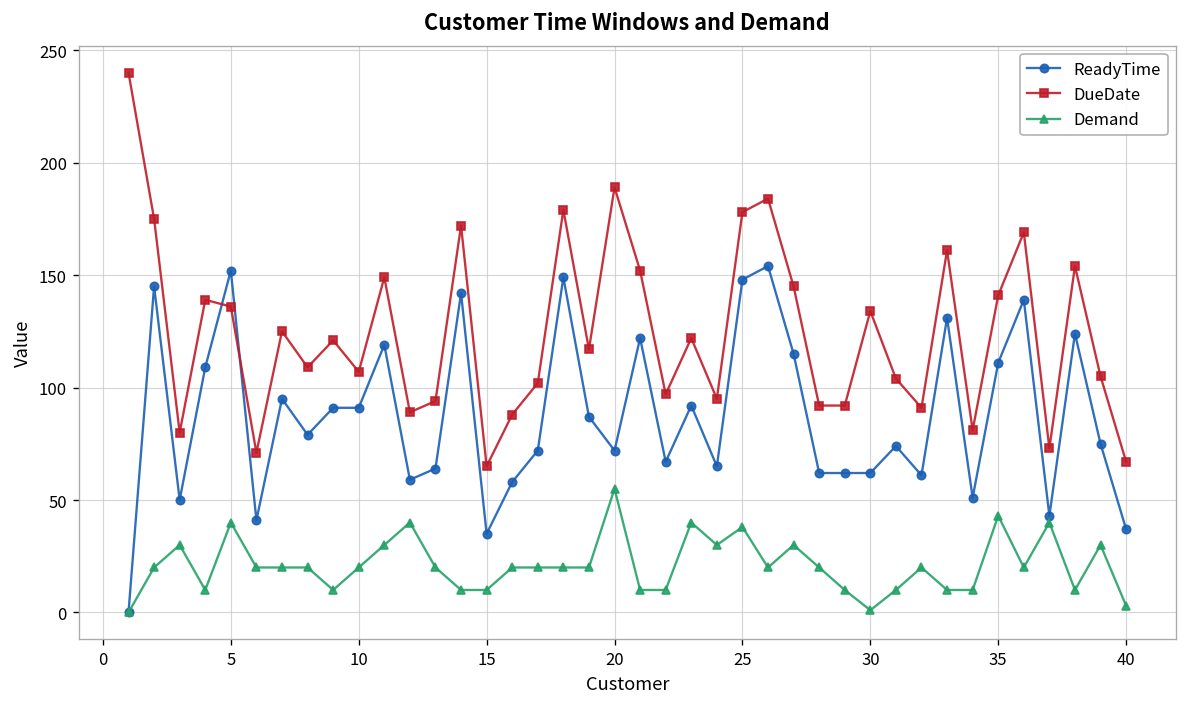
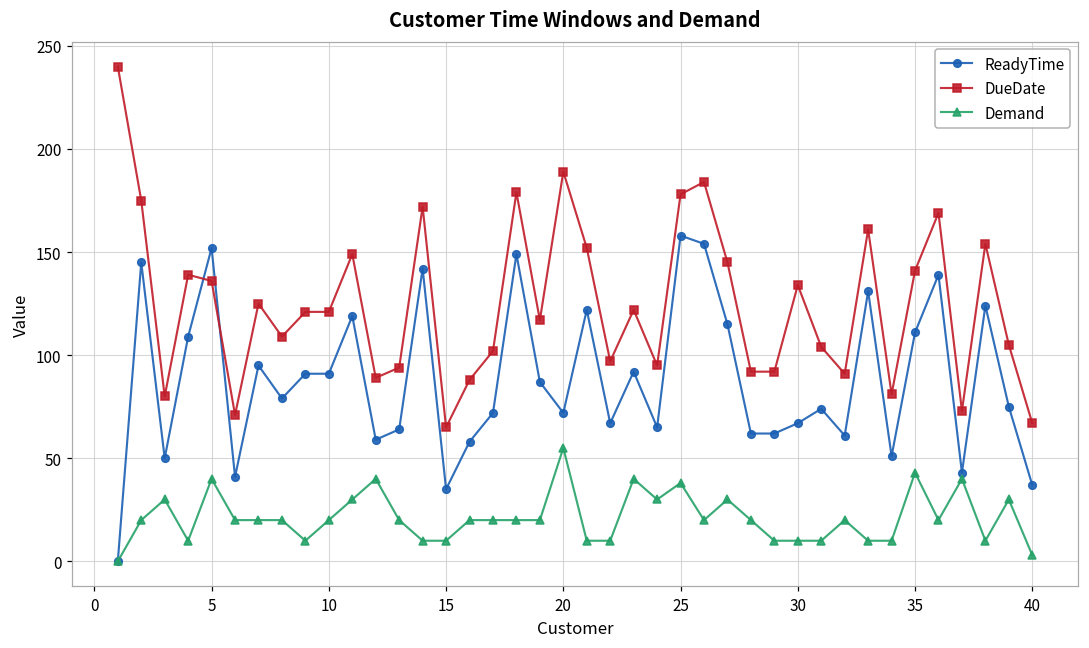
DueDate, 10: 107 -> 121
ReadyTime, 25: 148 -> 158
ReadyTime, 30: 62 -> 67
Demand, 30: 1 -> 10
